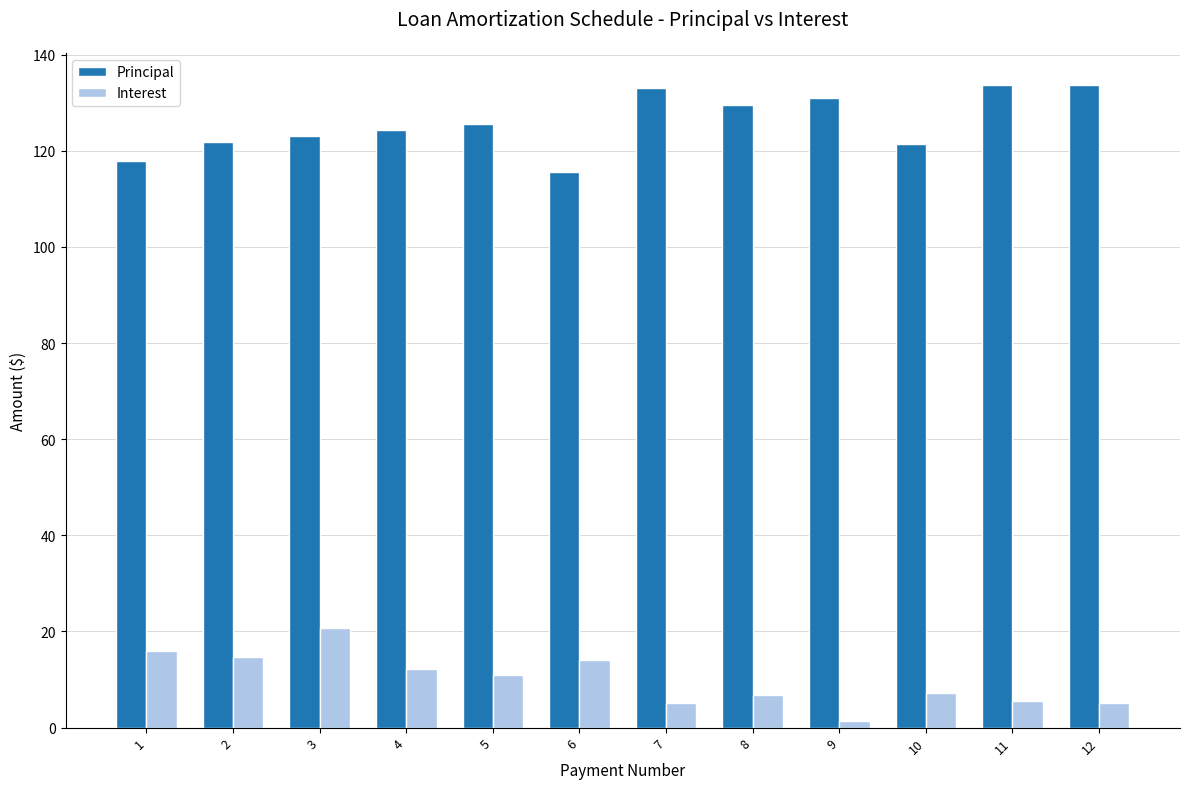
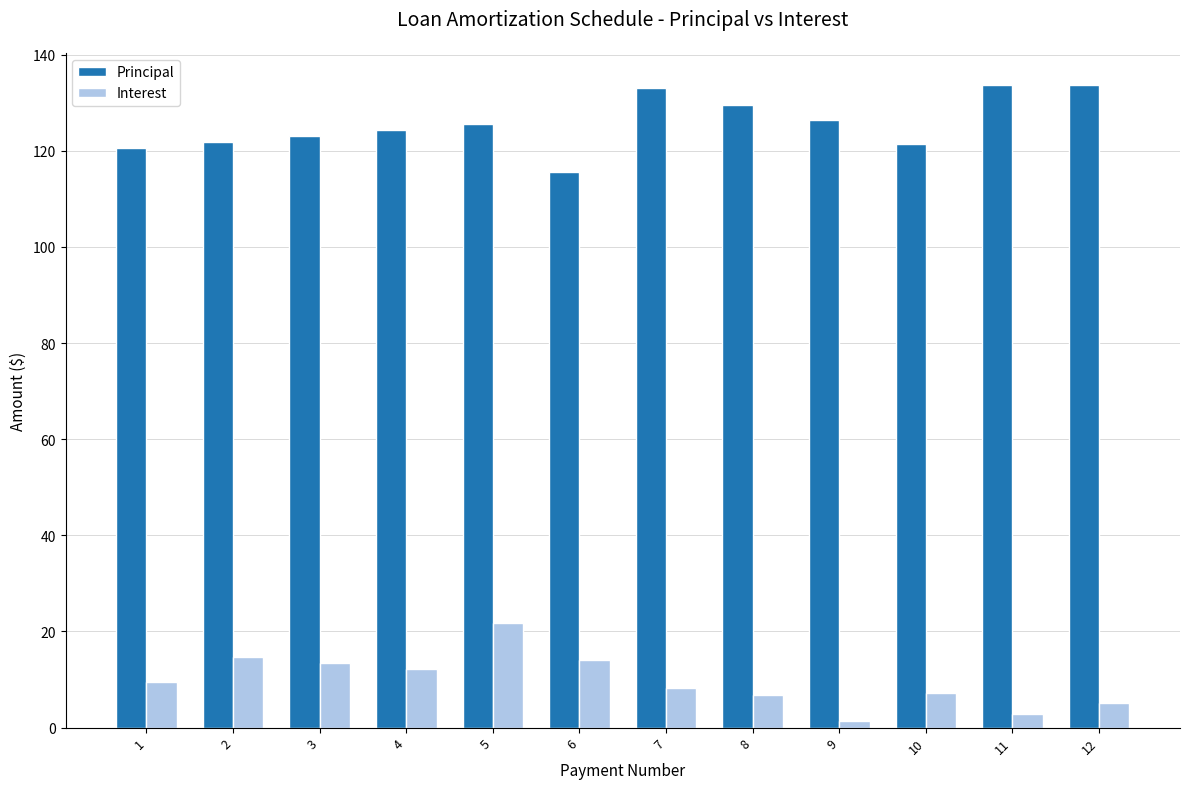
Principal, 1: 118 -> 121
Interest, 1: 16 -> 9
Interest, 3: 21 -> 13
Interest, 5: 11 -> 22
Interest, 7: 5 -> 8
Principal, 9: 131 -> 126
Interest, 11: 6 -> 3
